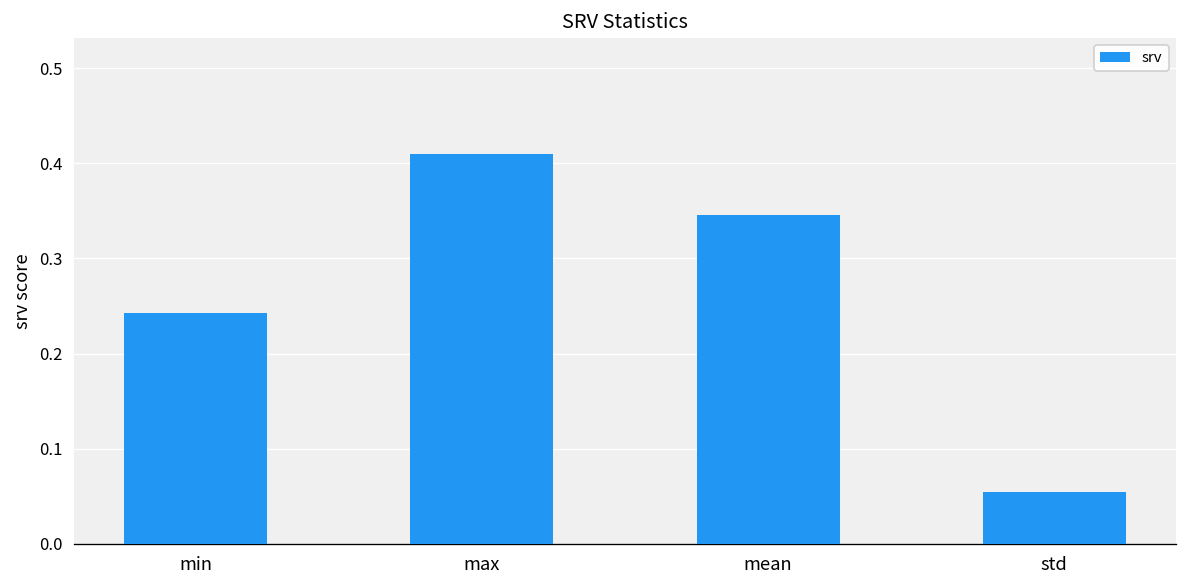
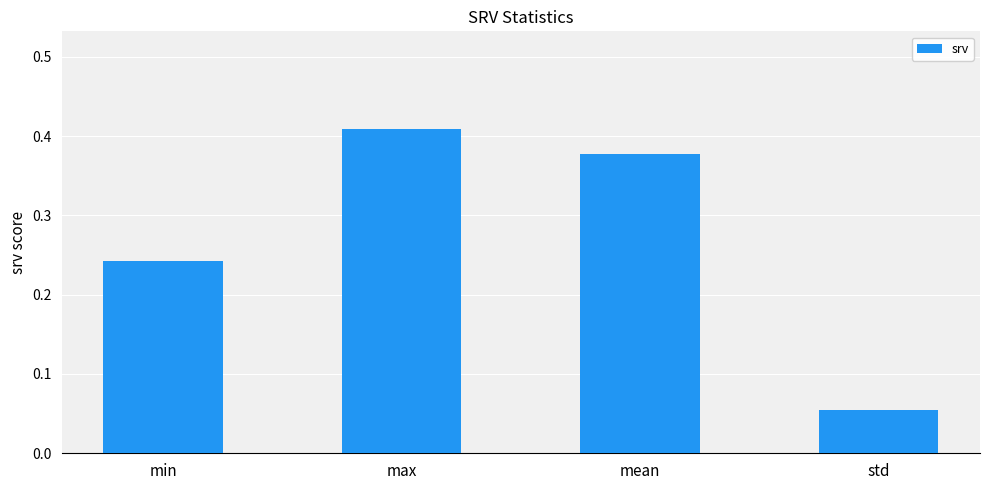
mean: 0.35 -> 0.38
